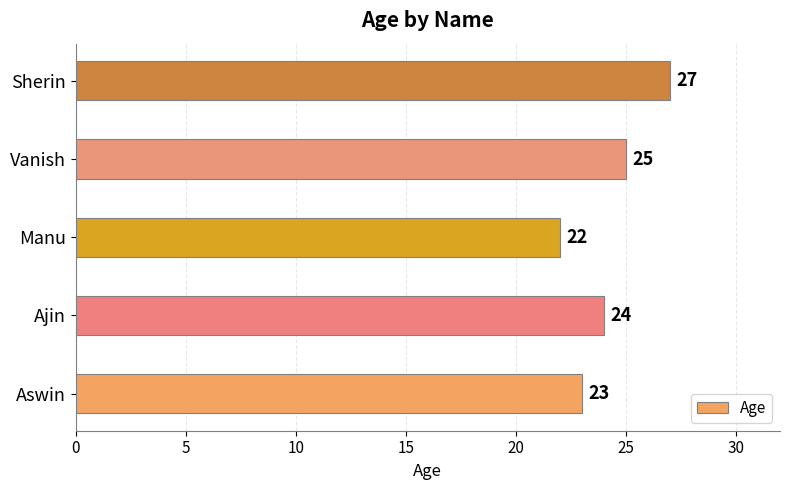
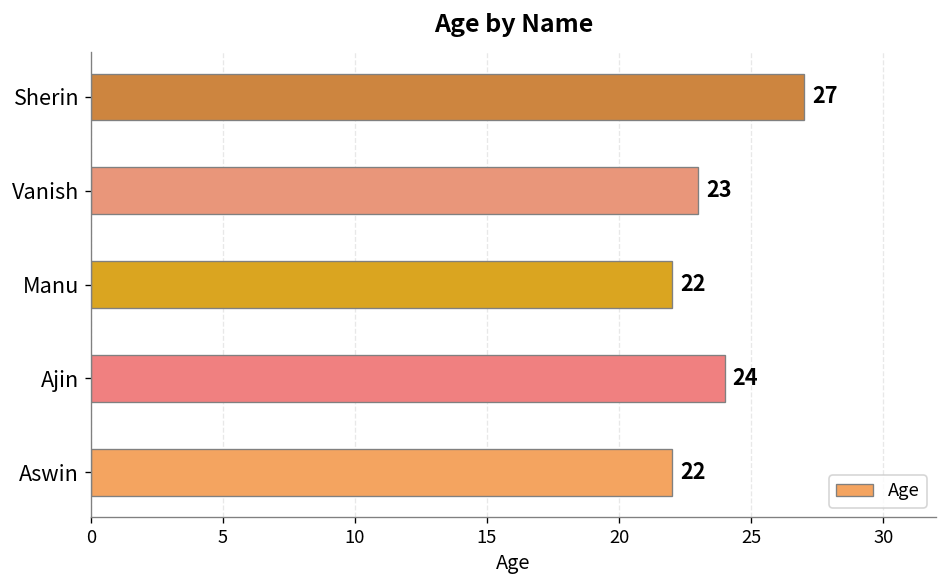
Vanish: 25 -> 23
Aswin: 23 -> 22
